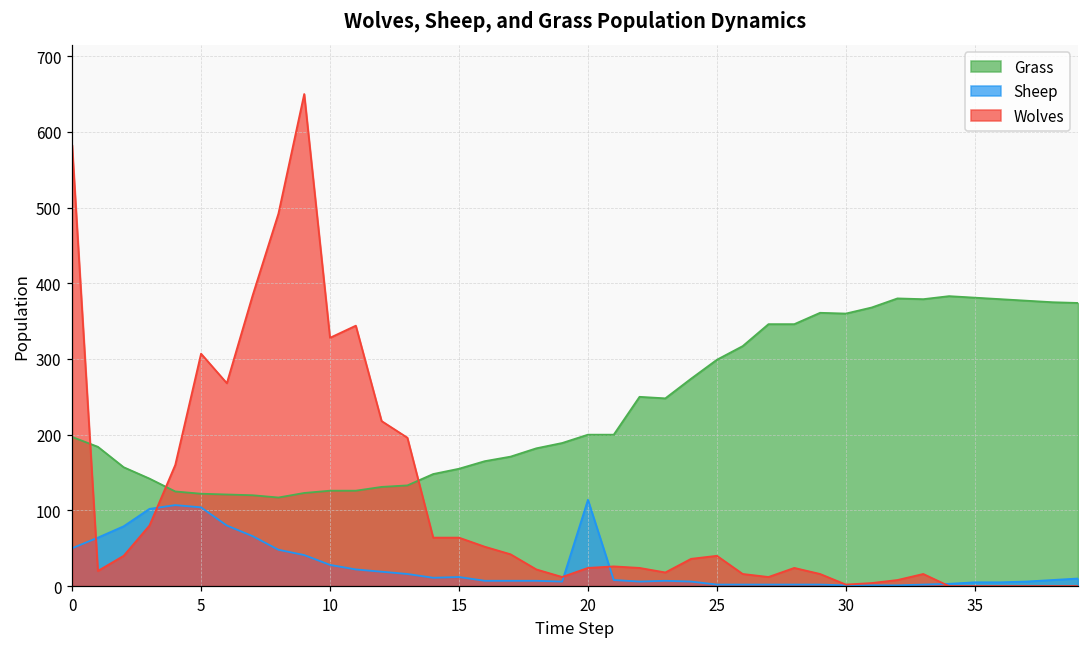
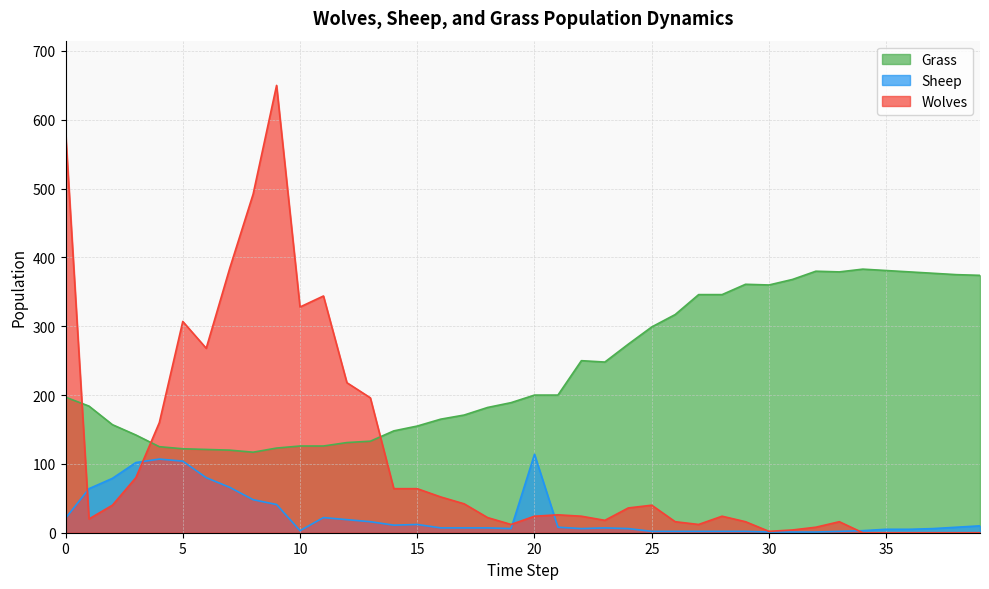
Sheep, 0: 50 -> 20
Sheep, 10: 30 -> 0
